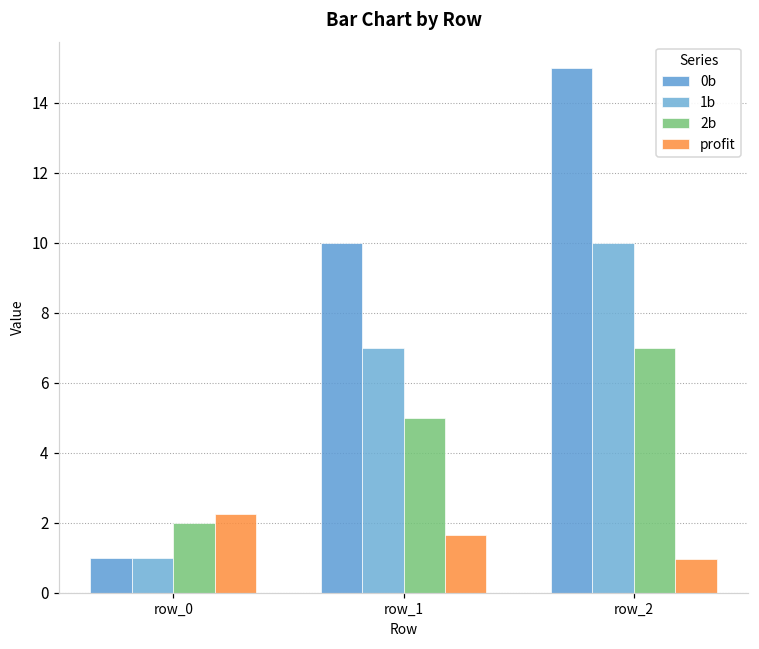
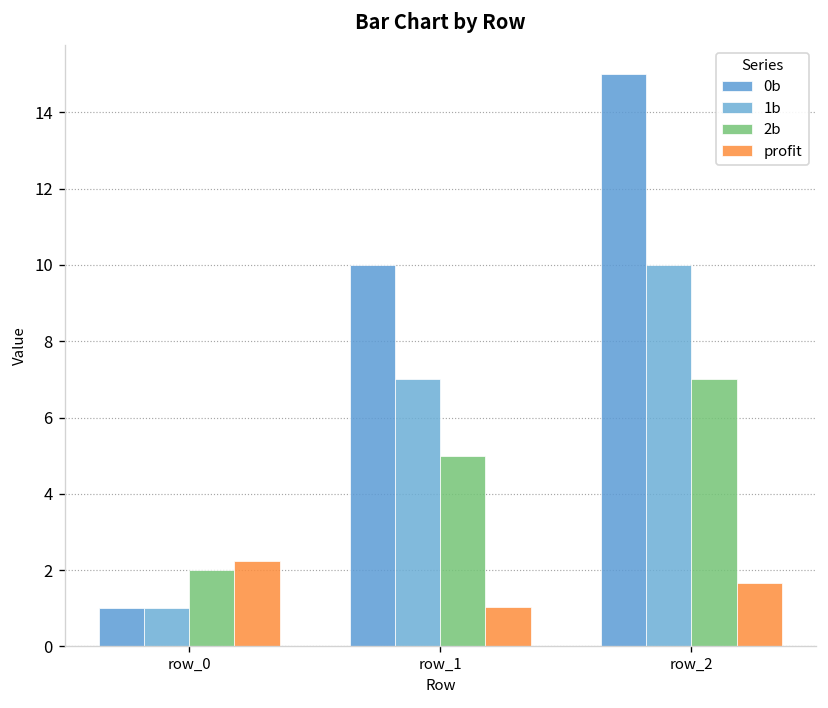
profit, row_1: 1.7 -> 1.0
profit, row_2: 1.0 -> 1.7
